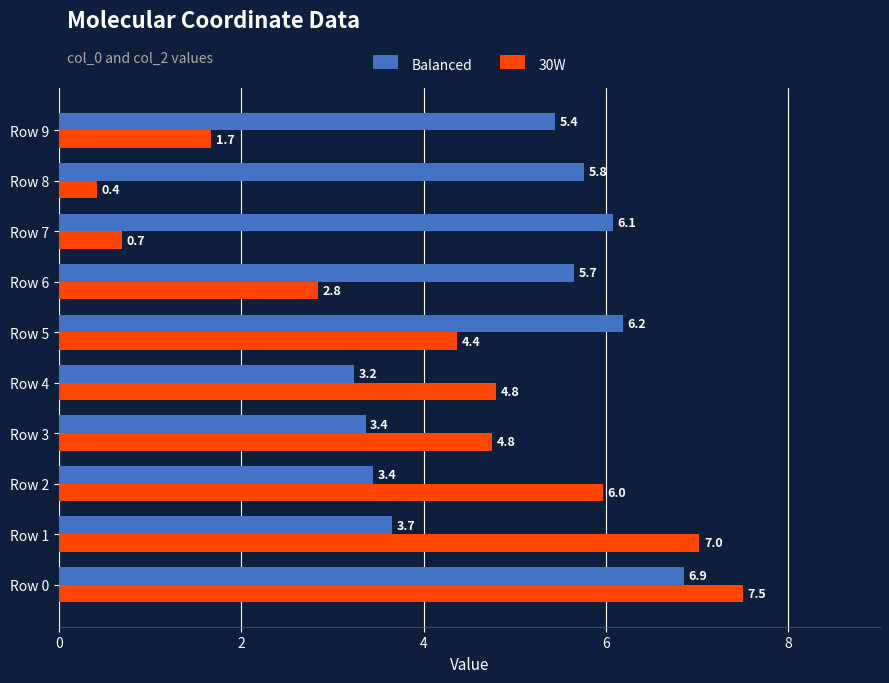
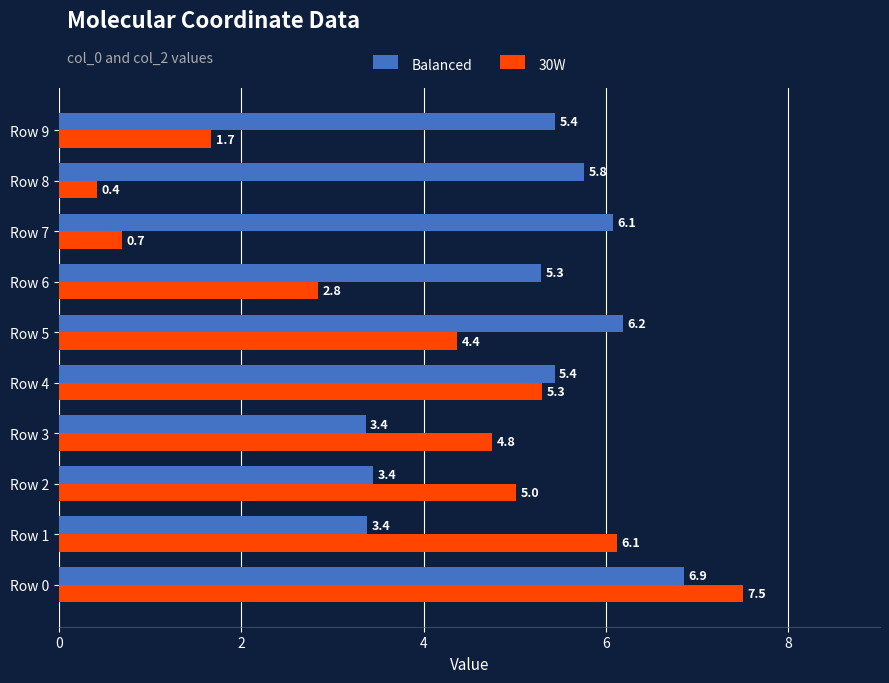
Balanced, Row 6: 5.7 -> 5.3
Balanced, Row 4: 3.2 -> 5.4
30W, Row 4: 4.8 -> 5.3
30W, Row 2: 6.0 -> 5.0
Balanced, Row 1: 3.7 -> 3.4
30W, Row 1: 7.0 -> 6.1
